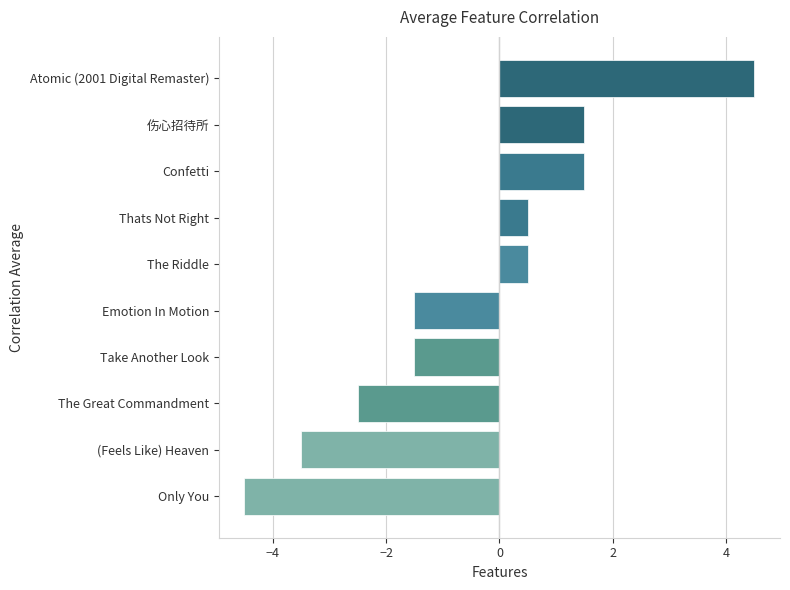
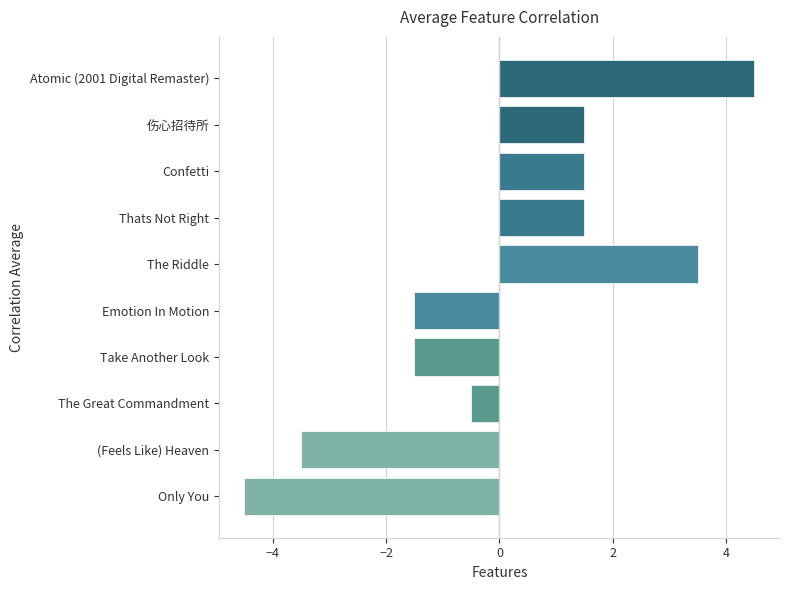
Thats Not Right: 0.5 -> 1.5
The Riddle: 0.5 -> 3.5
The Great Commandment: -2.5 -> -0.5
